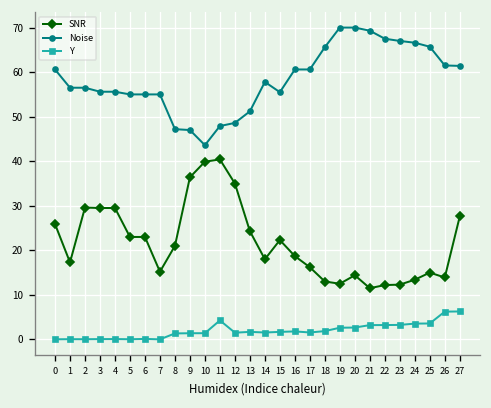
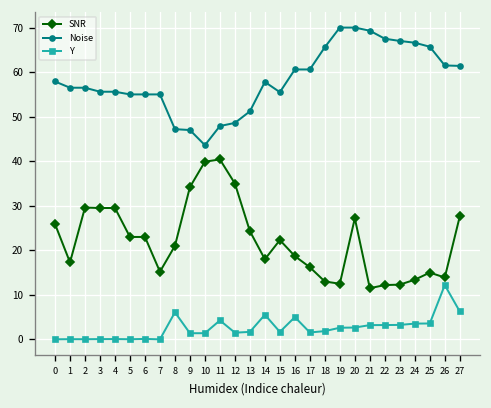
Noise, 0: 61 -> 58
Y, 8: 1 -> 6
SNR, 9: 36 -> 34
Y, 14: 2 -> 6
Y, 16: 2 -> 5
SNR, 20: 14 -> 27
Y, 26: 6 -> 12
